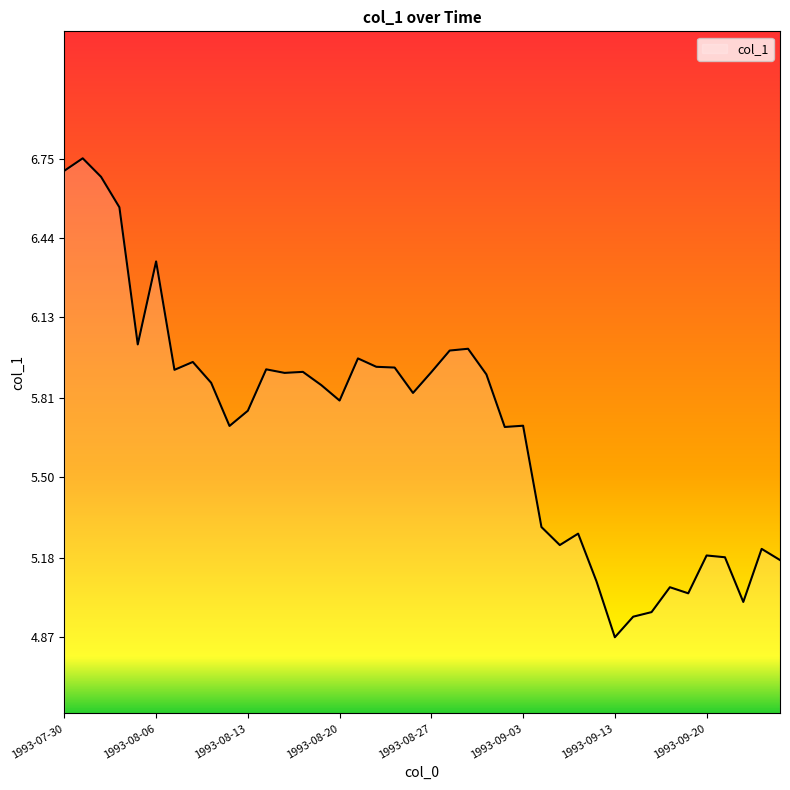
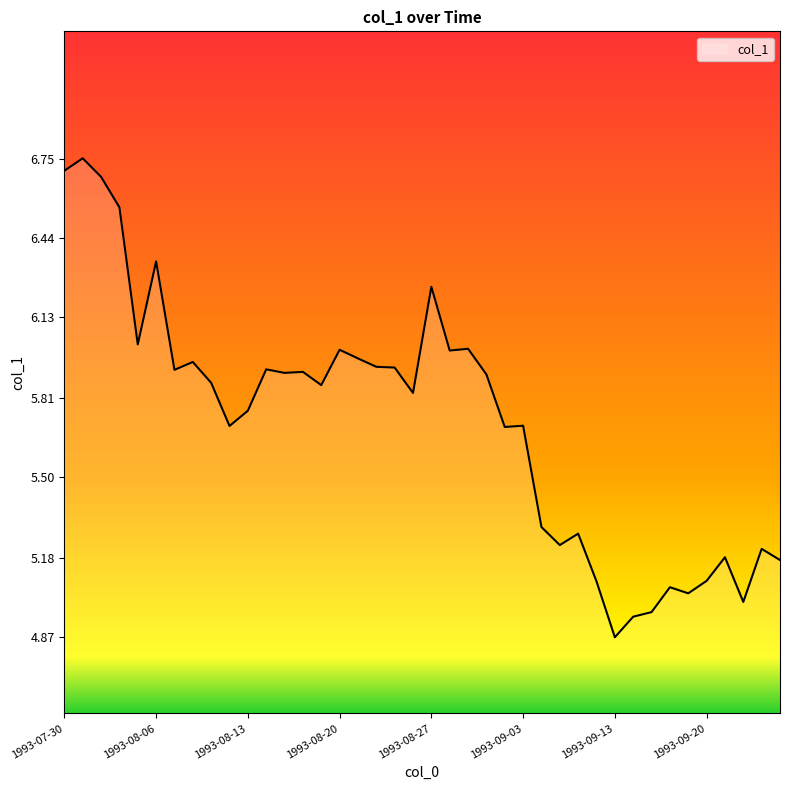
1993-08-20: 5.8 -> 6.0
1993-08-27: 5.91 -> 6.25
1993-09-20: 5.19 -> 5.09
